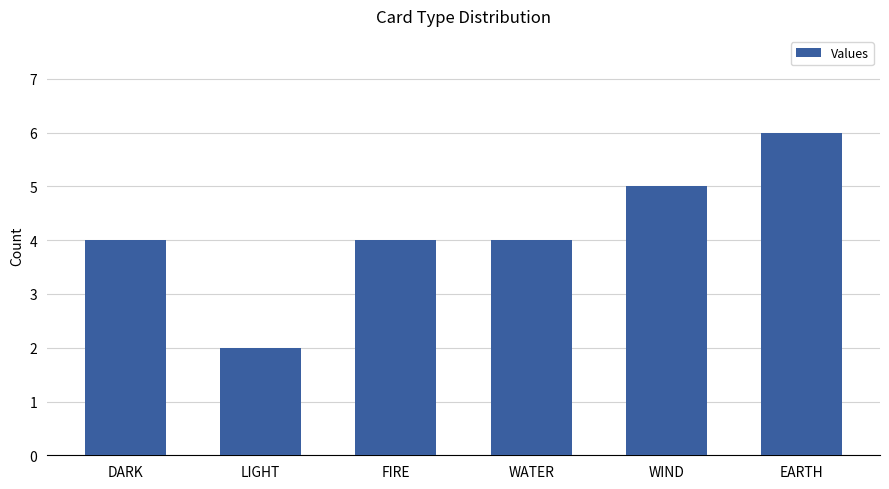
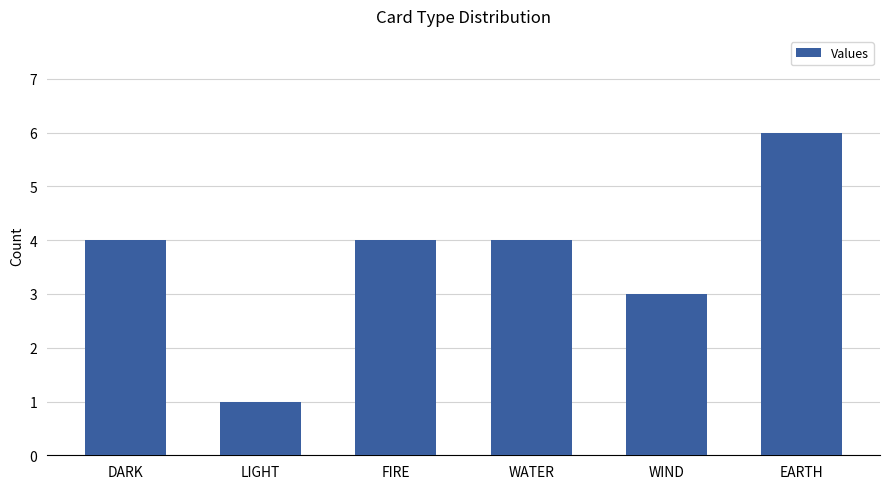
LIGHT: 2 -> 1
WIND: 5 -> 3
